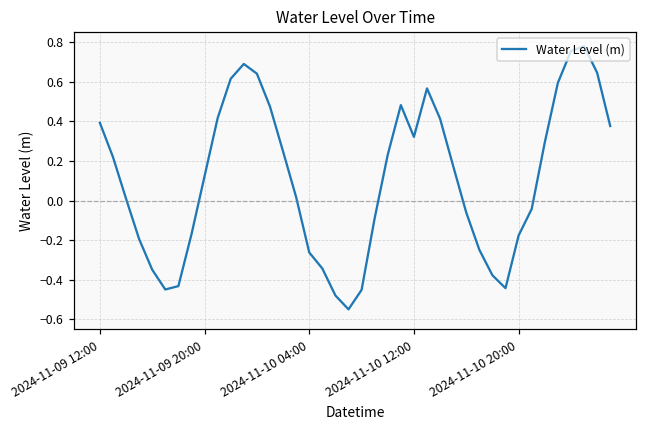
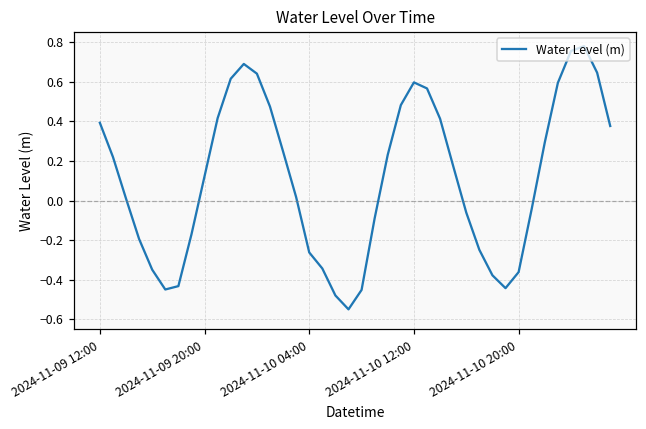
2024-11-10 12:00: 0.32 -> 0.60
2024-11-10 20:00: -0.18 -> -0.36
